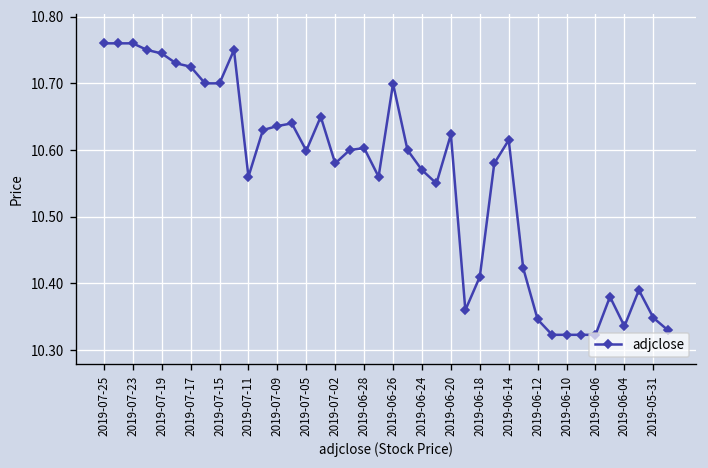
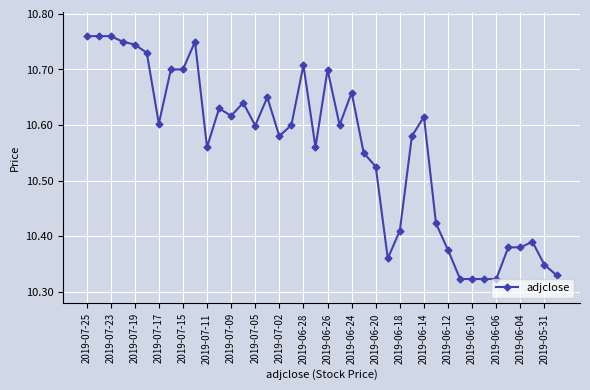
2019-07-17: 10.73 -> 10.60
2019-07-09: 10.64 -> 10.62
2019-06-28: 10.60 -> 10.71
2019-06-24: 10.57 -> 10.66
2019-06-20: 10.62 -> 10.52
2019-06-12: 10.35 -> 10.38
2019-06-04: 10.34 -> 10.38
